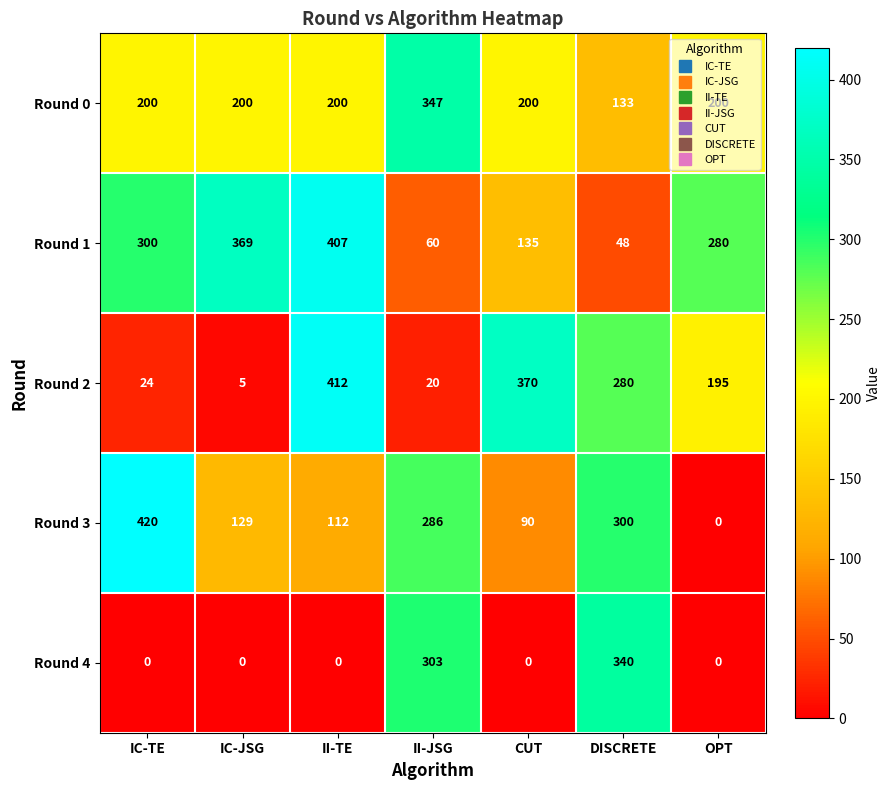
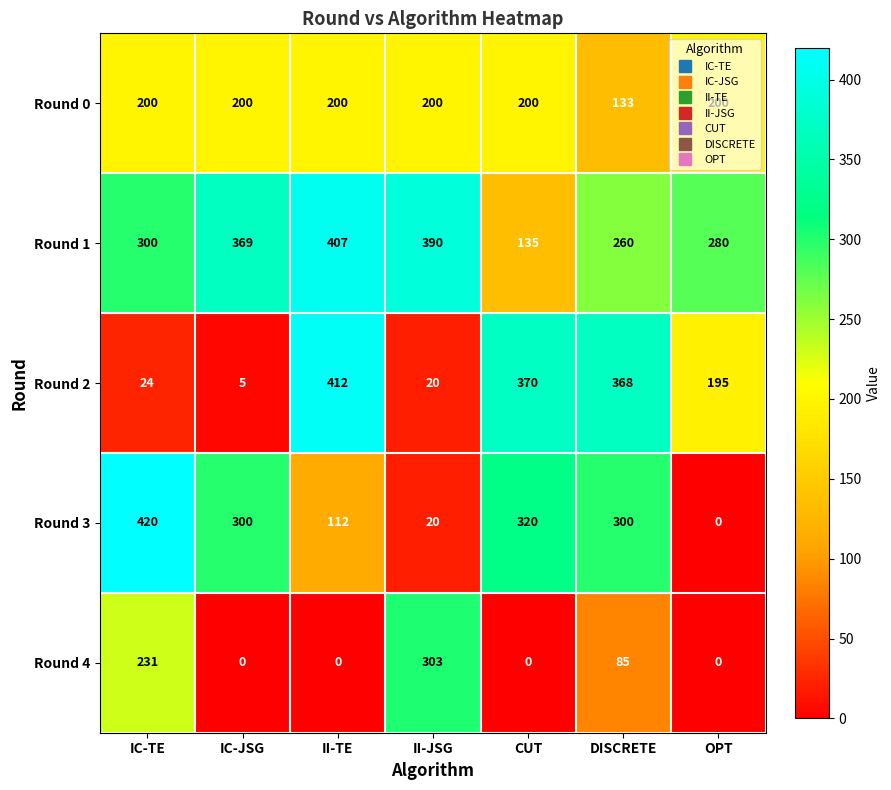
Round 0, II-JSG: 347 -> 200
Round 1, II-JSG: 60 -> 390
Round 1, DISCRETE: 48 -> 260
Round 2, DISCRETE: 280 -> 368
Round 3, IC-JSG: 129 -> 300
Round 3, II-JSG: 286 -> 20
Round 3, CUT: 90 -> 320
Round 4, IC-TE: 0 -> 231
Round 4, DISCRETE: 340 -> 85
